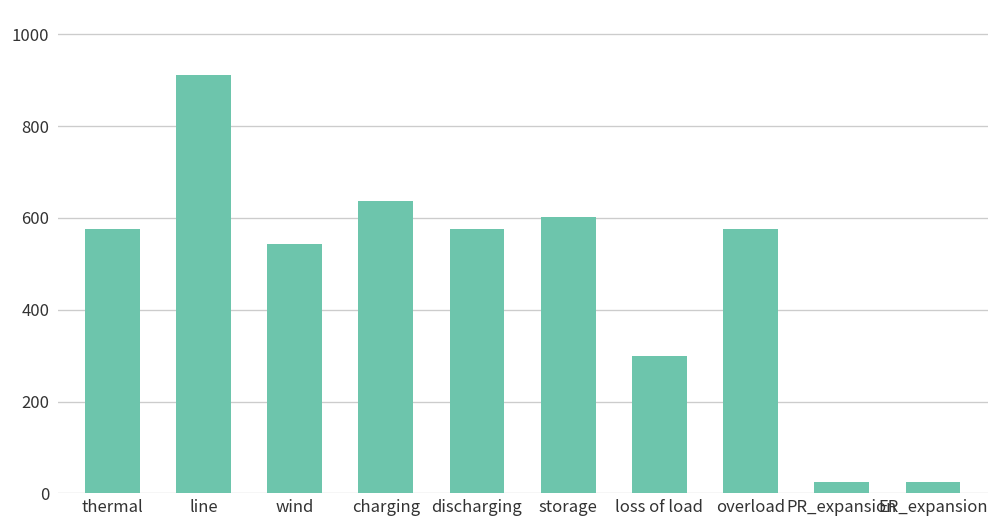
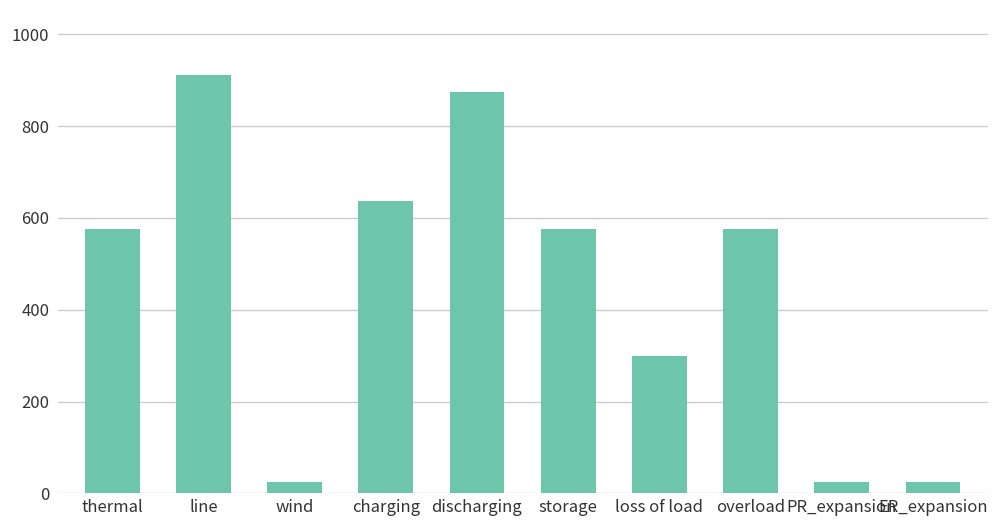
wind: 540 -> 20
discharging: 580 -> 880
storage: 600 -> 580
